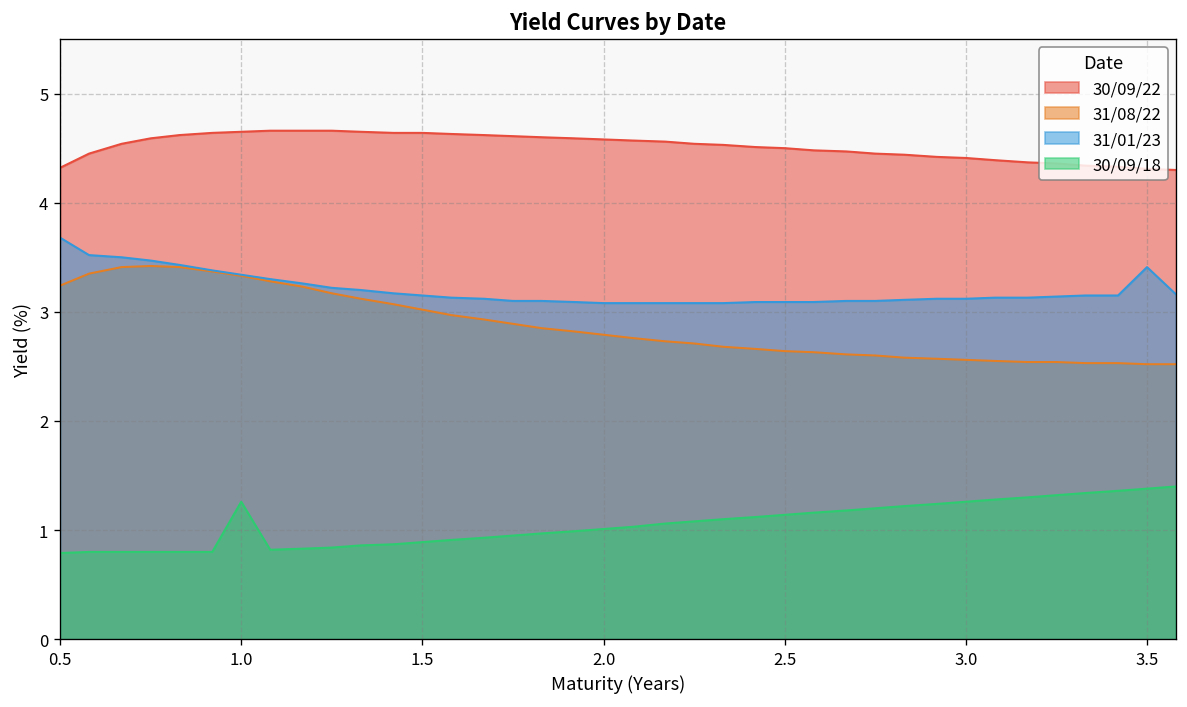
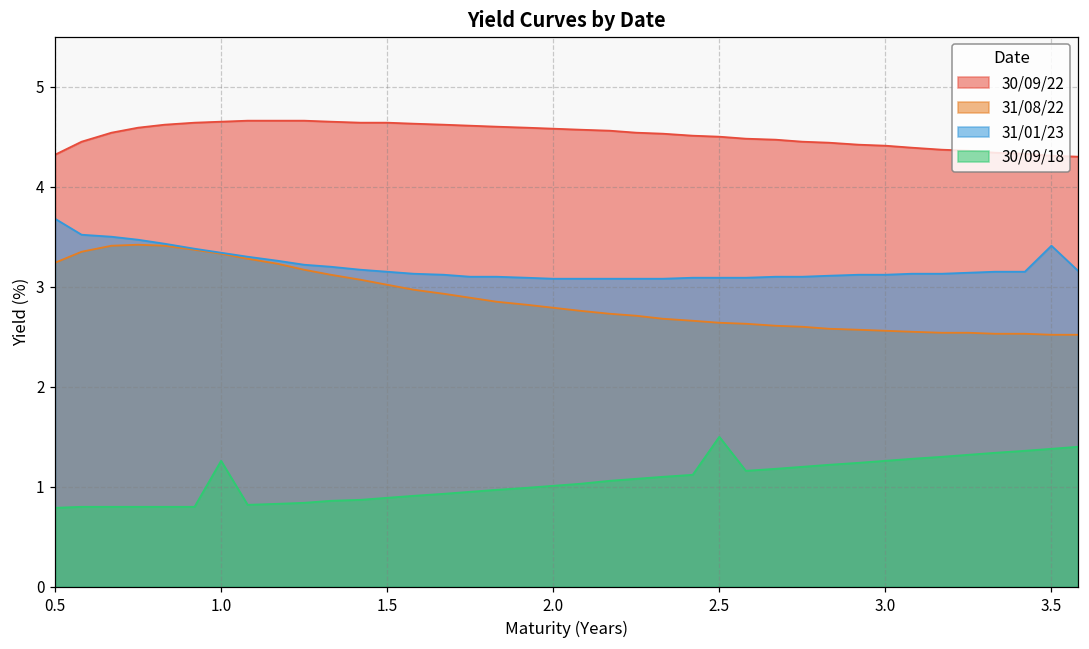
30/09/18, 2.5: 1.1 -> 1.5
